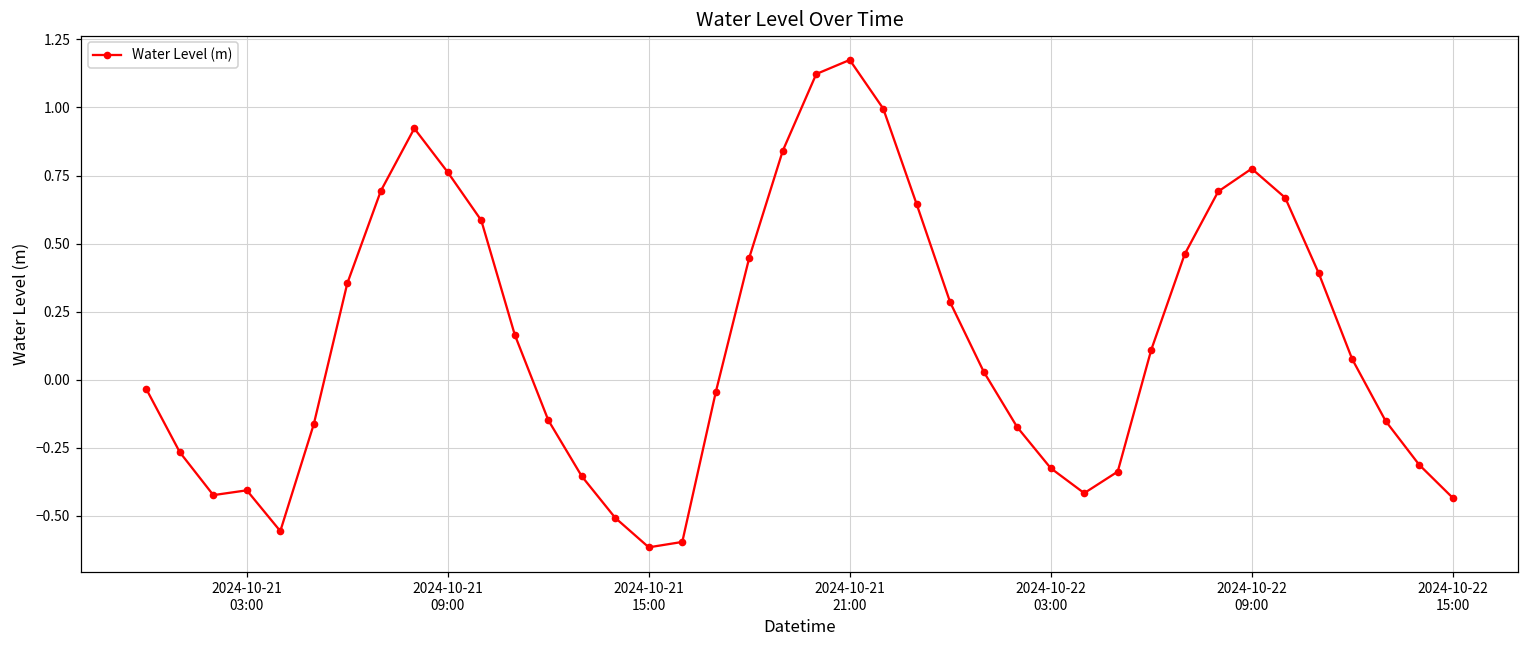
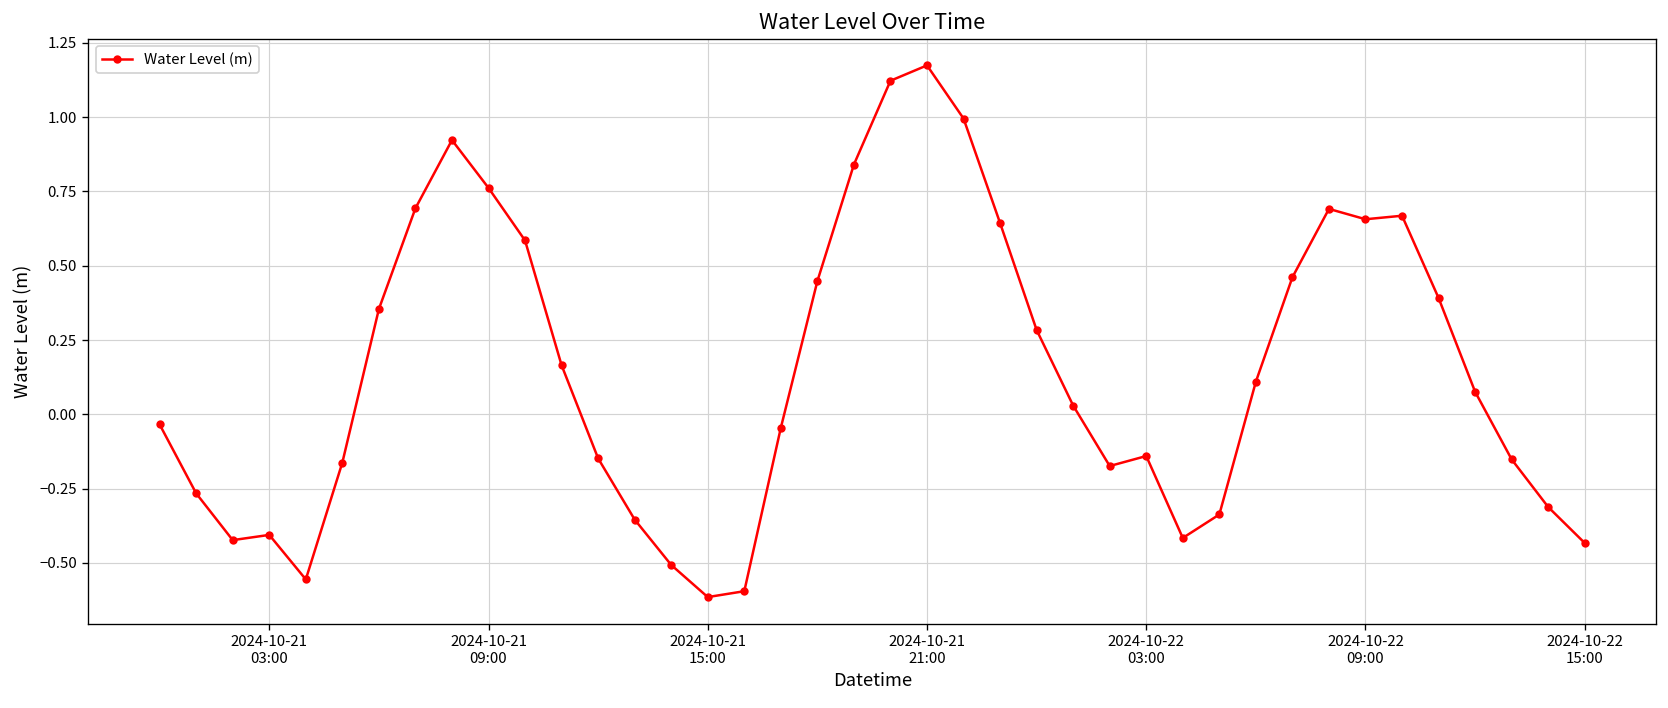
2024-10-22 03:00: -0.32 -> -0.14
2024-10-22 09:00: 0.78 -> 0.66
